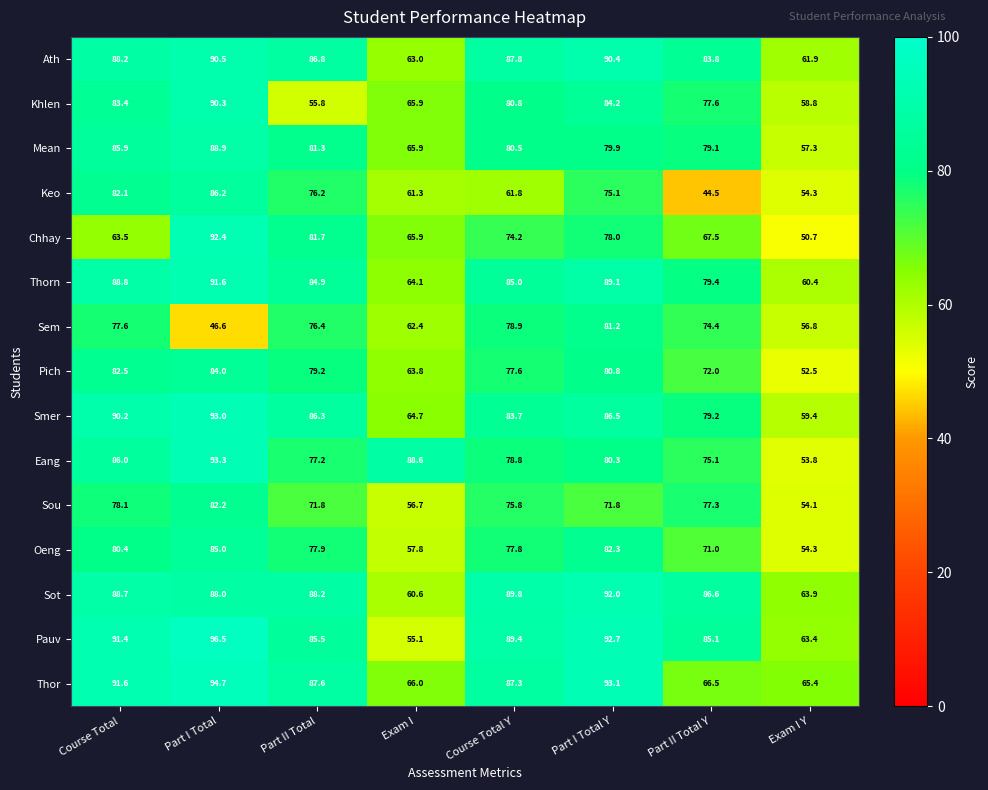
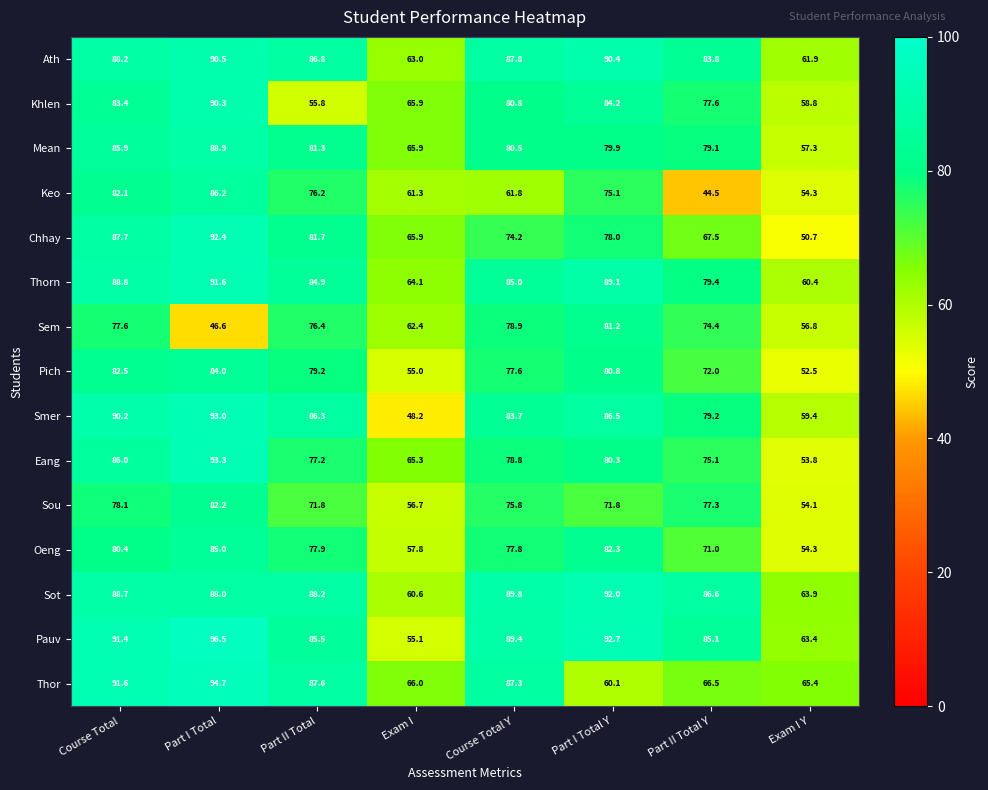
Chhay, Course Total: 63.5 -> 87.7
Pich, Exam I: 63.8 -> 55.0
Smer, Exam I: 64.7 -> 48.2
Eang, Exam I: 88.6 -> 65.3
Thor, Part I Total Y: 93.1 -> 60.1
